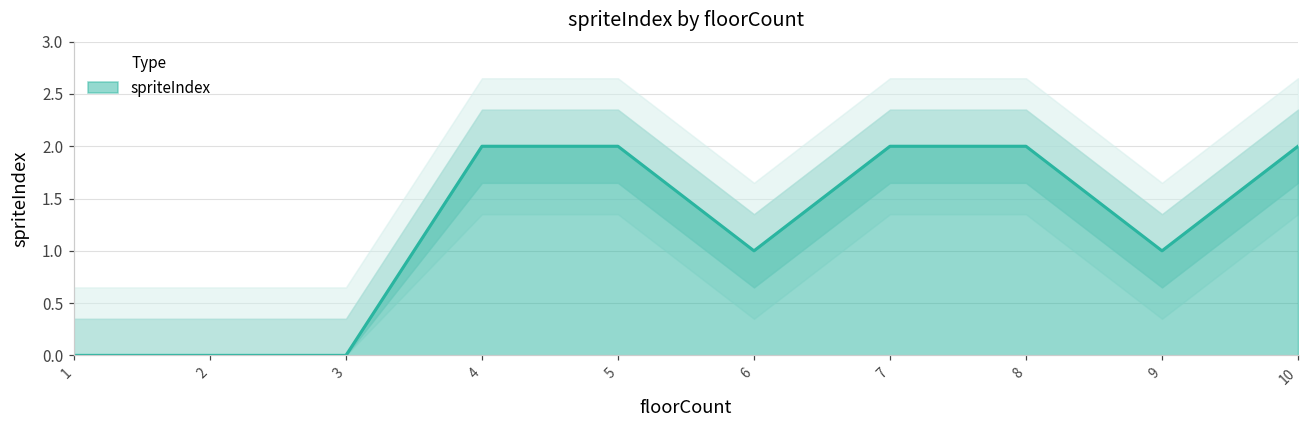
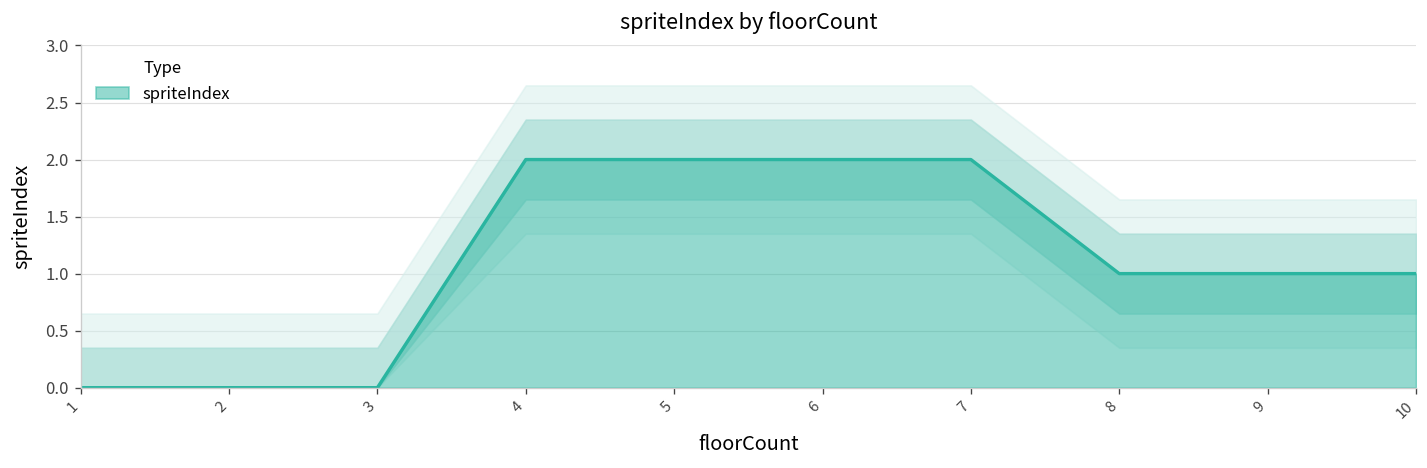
spriteIndex, 6: 1 -> 2
spriteIndex, 8: 2 -> 1
spriteIndex, 10: 2 -> 1
